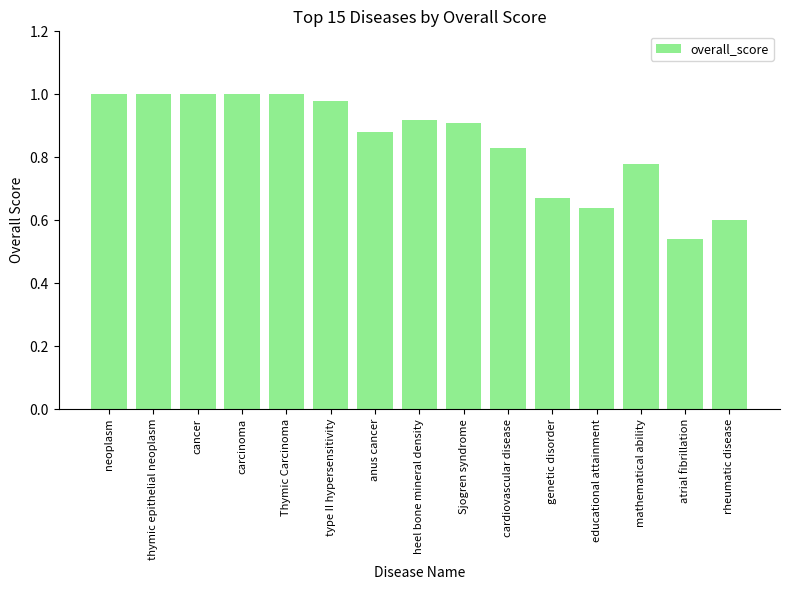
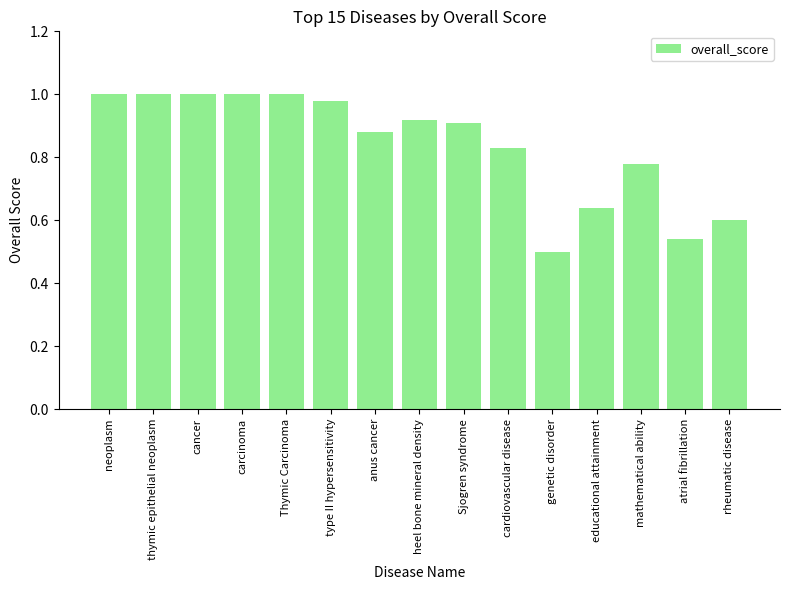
genetic disorder: 0.67 -> 0.50
